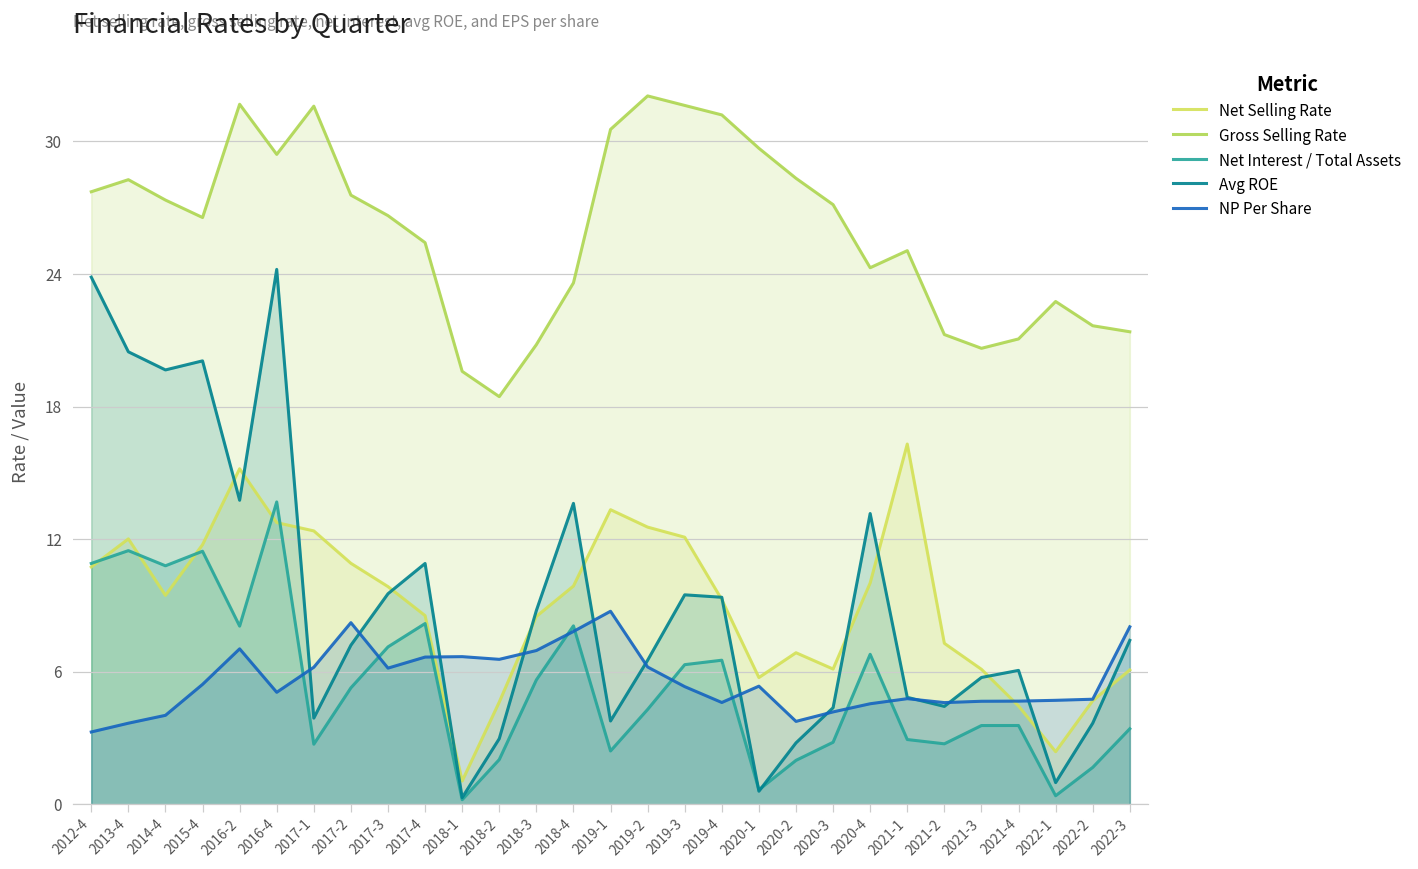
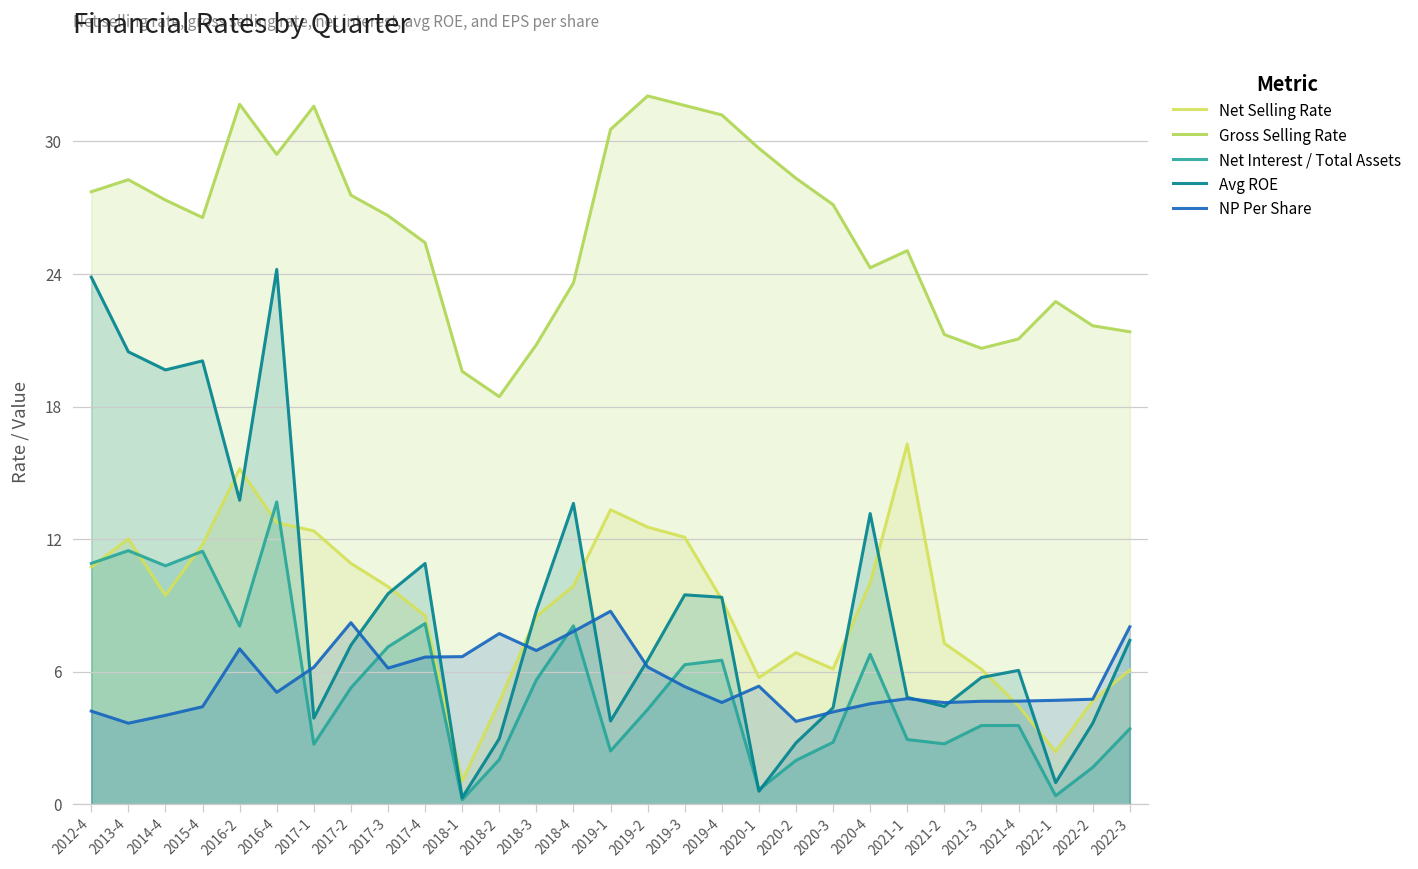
NP Per Share, 2012-4: 3.3 -> 4.2
NP Per Share, 2015-4: 5.4 -> 4.4
NP Per Share, 2018-2: 6.6 -> 7.7
